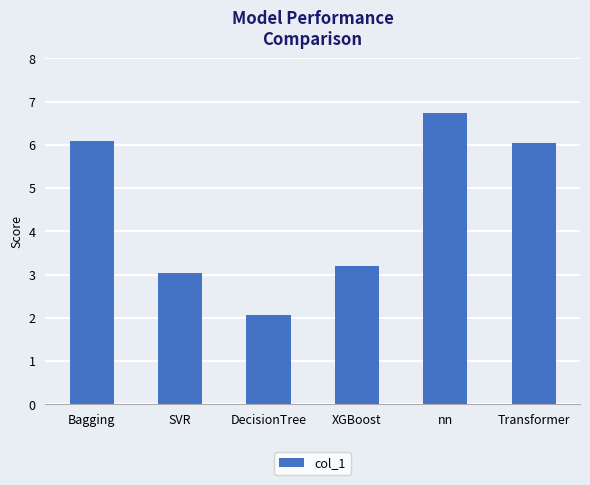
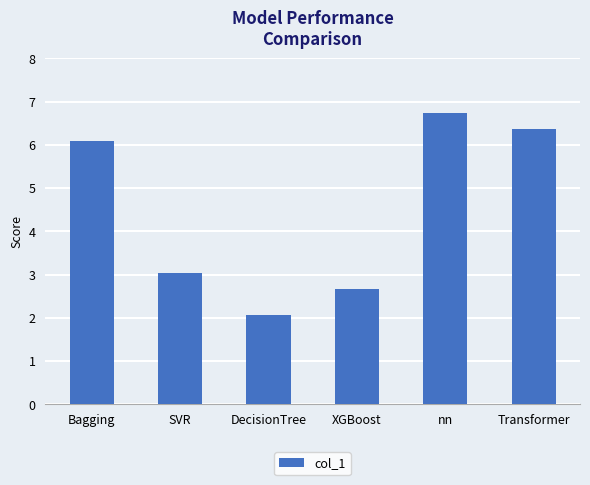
XGBoost: 3.2 -> 2.7
Transformer: 6.1 -> 6.4
